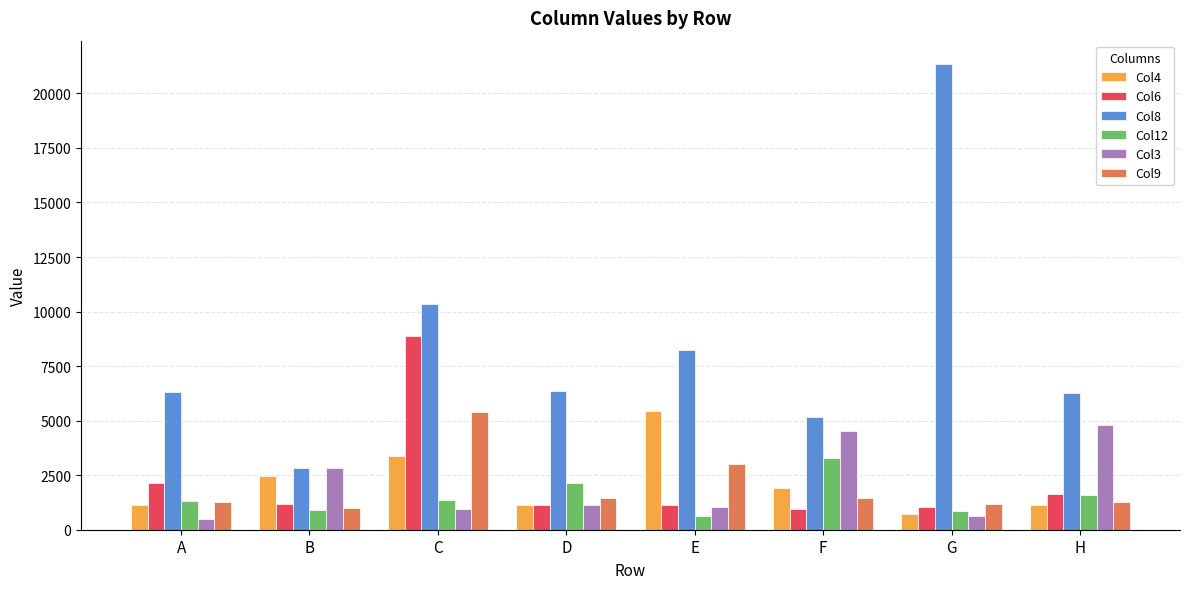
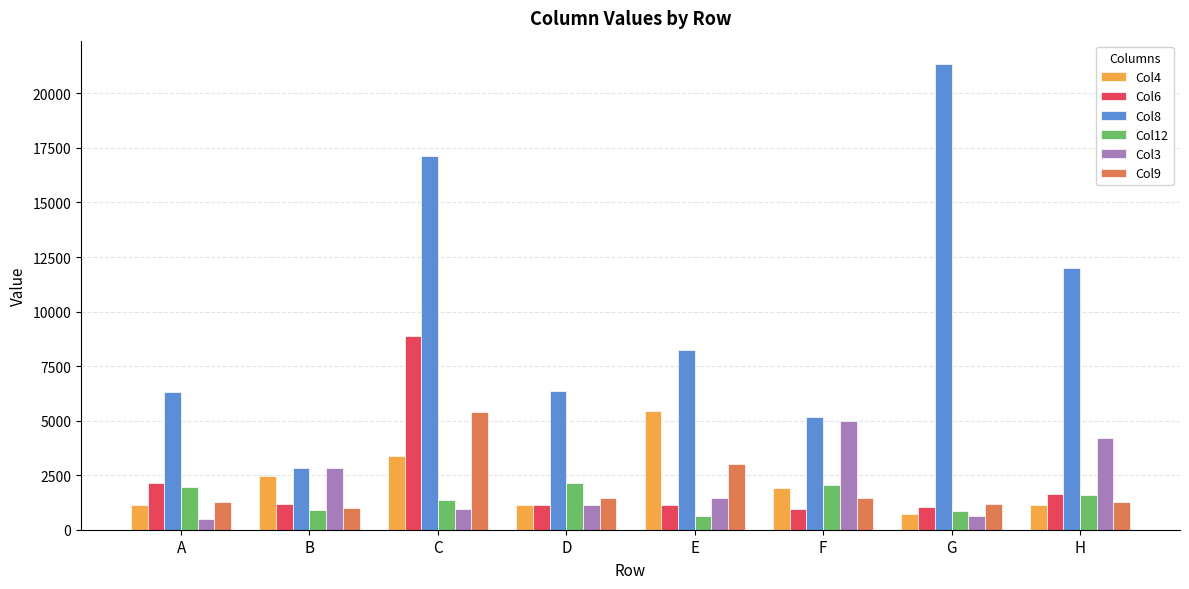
Col12, A: 1300 -> 2000
Col8, C: 10400 -> 17100
Col3, E: 1000 -> 1500
Col12, F: 3300 -> 2000
Col3, F: 4500 -> 5000
Col8, H: 6300 -> 12000
Col3, H: 4800 -> 4200
